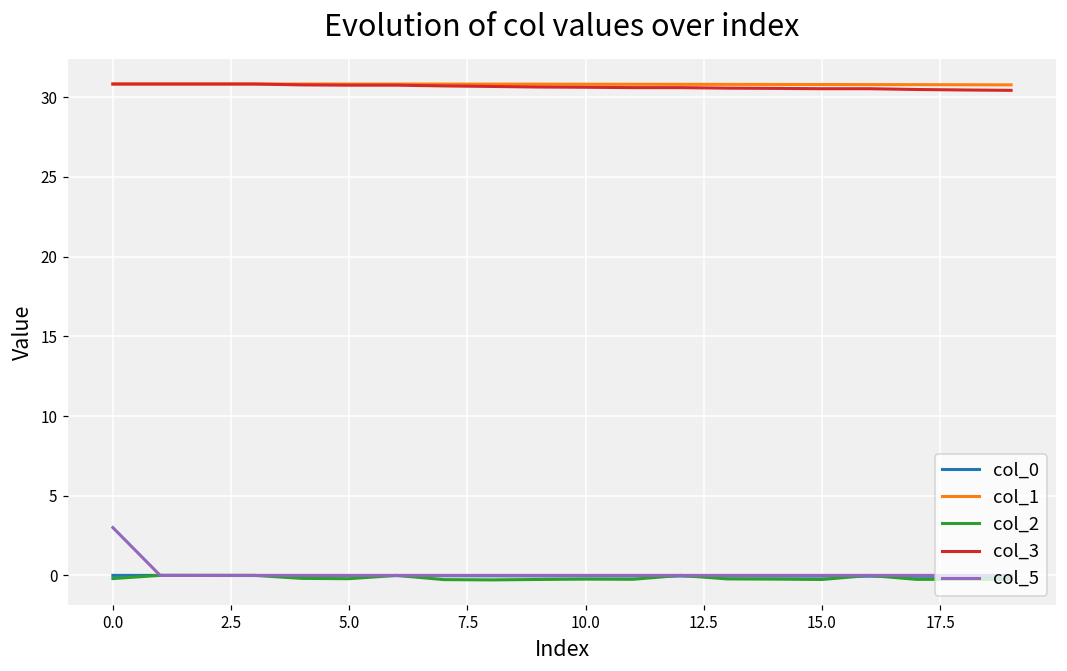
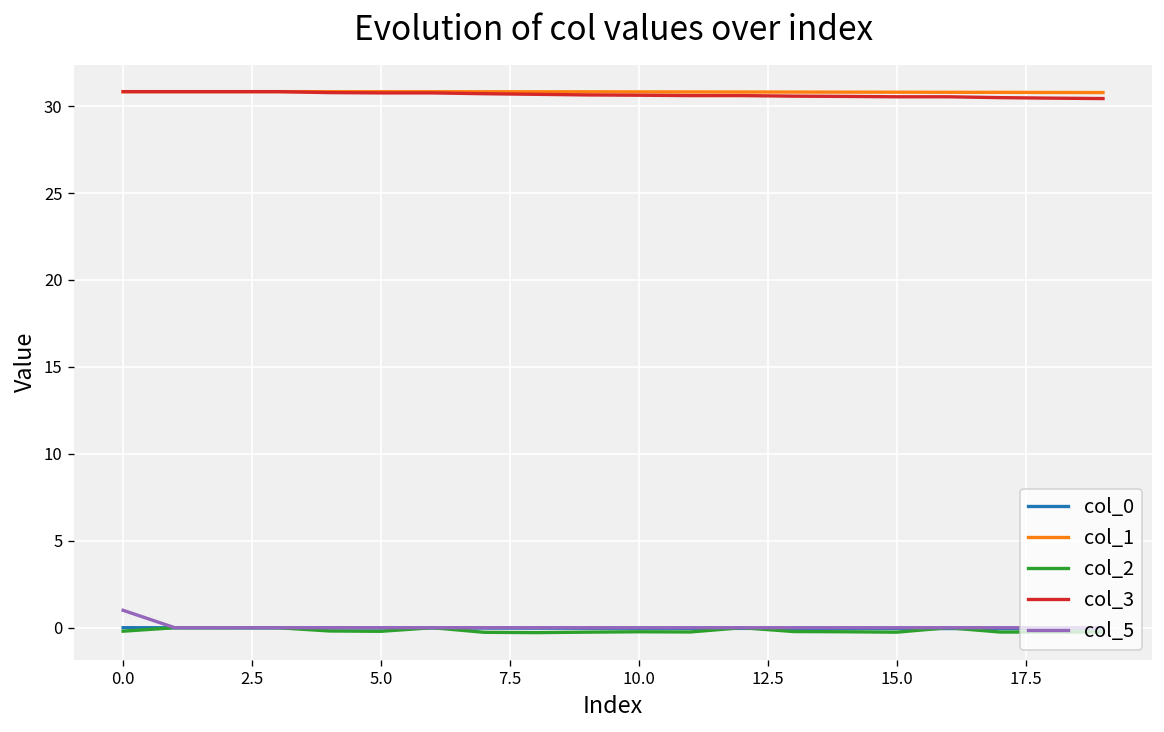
col_5, 0.0: 3 -> 1
